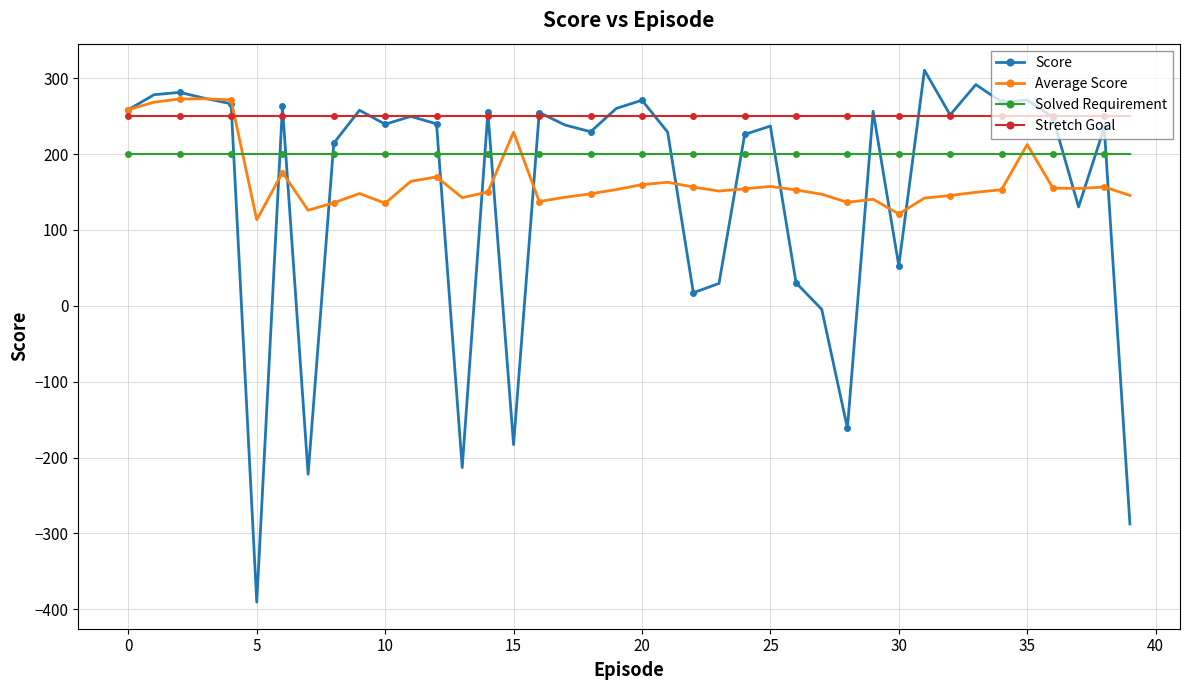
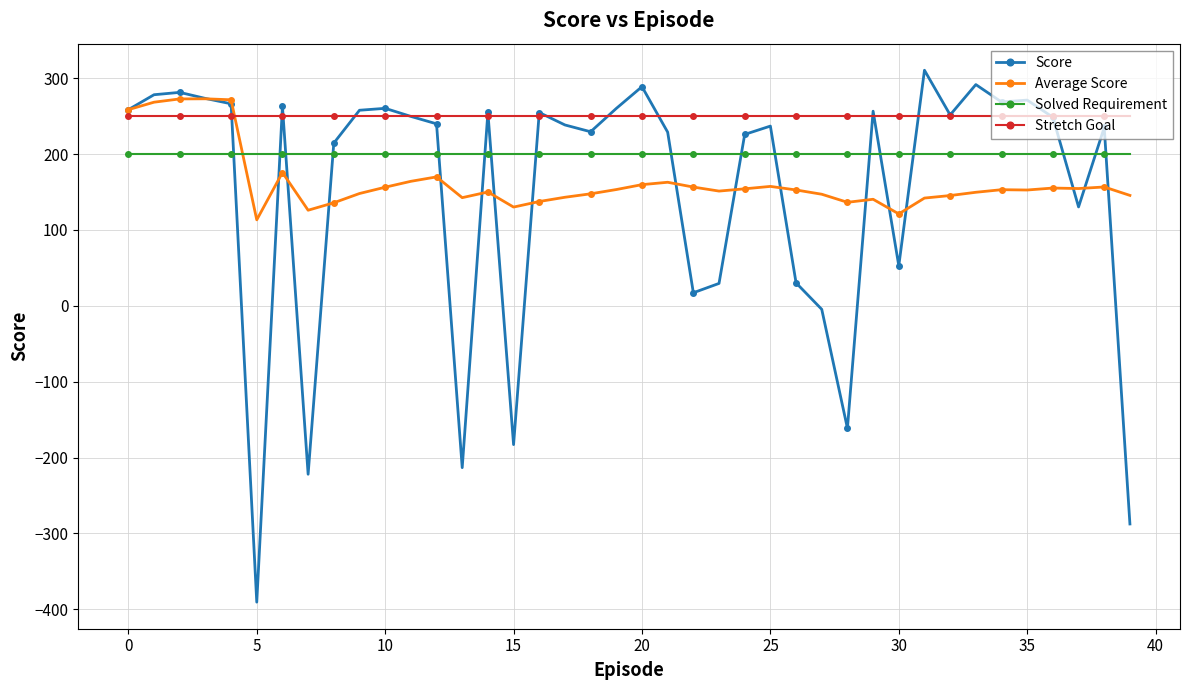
Score, 10: 240 -> 260
Average Score, 10: 140 -> 160
Average Score, 15: 230 -> 130
Score, 20: 270 -> 290
Average Score, 35: 210 -> 150
